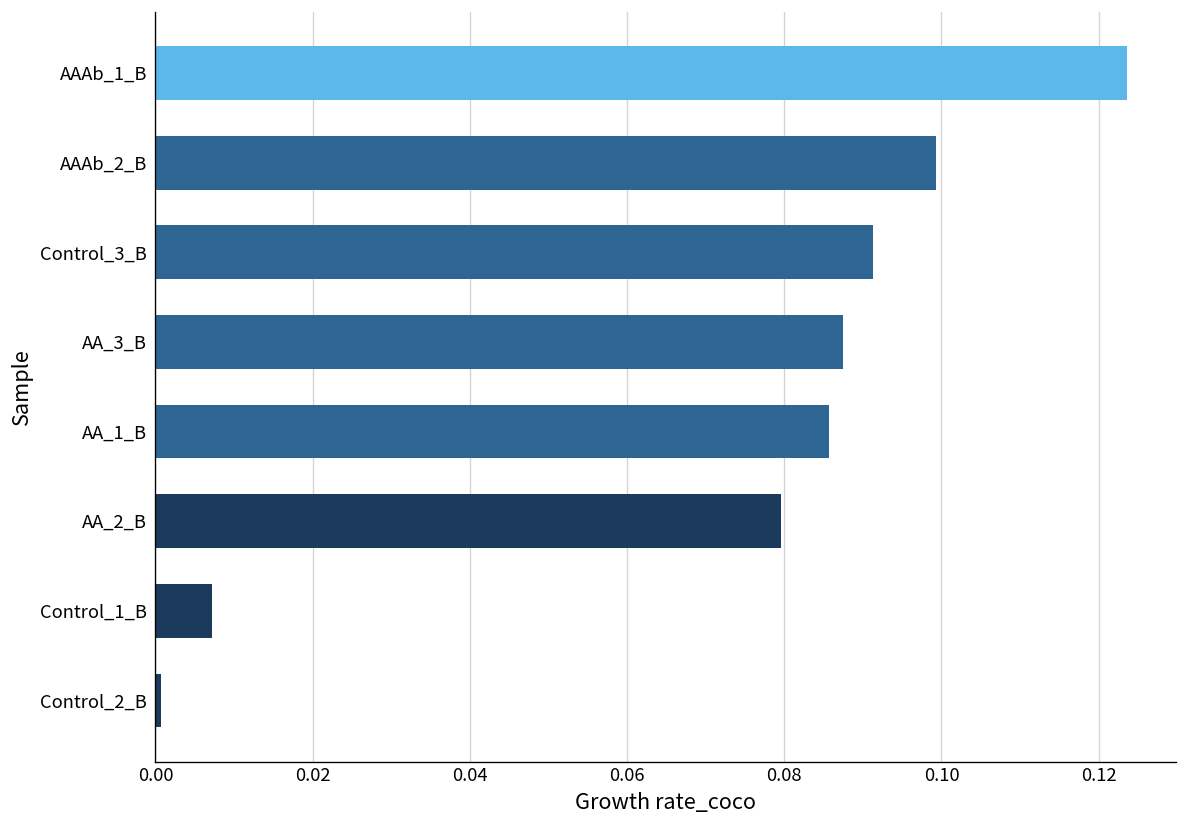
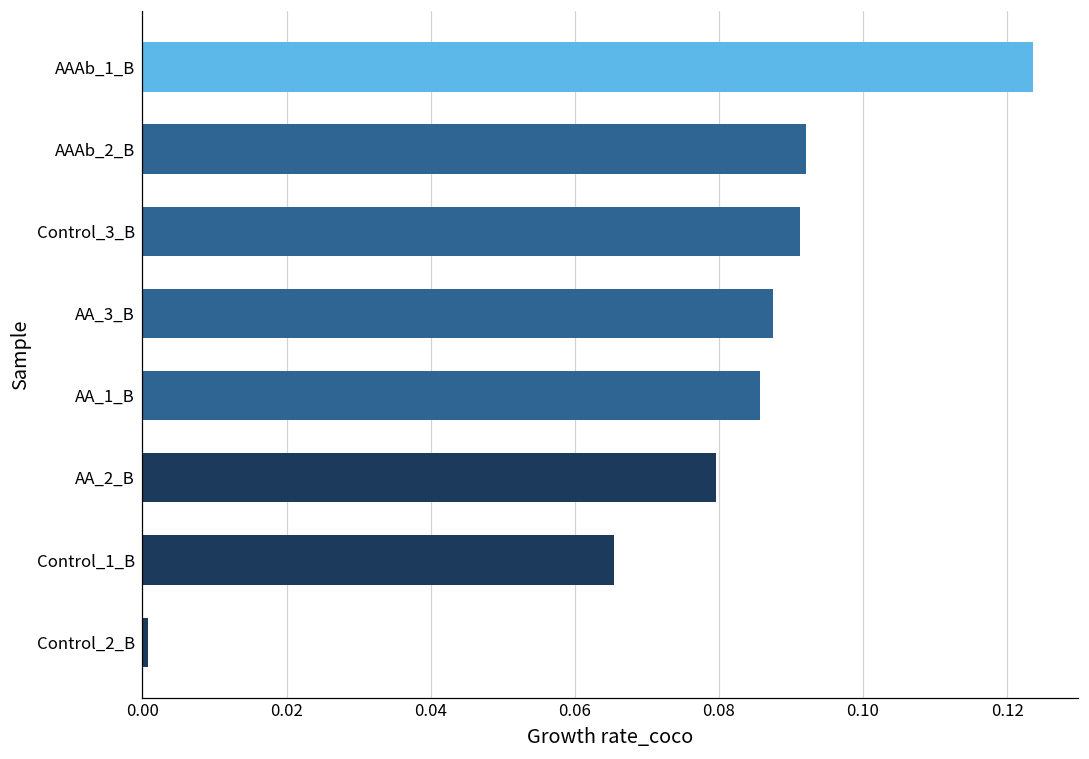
AAAb_2_B: 0.099 -> 0.092
Control_1_B: 0.007 -> 0.065
